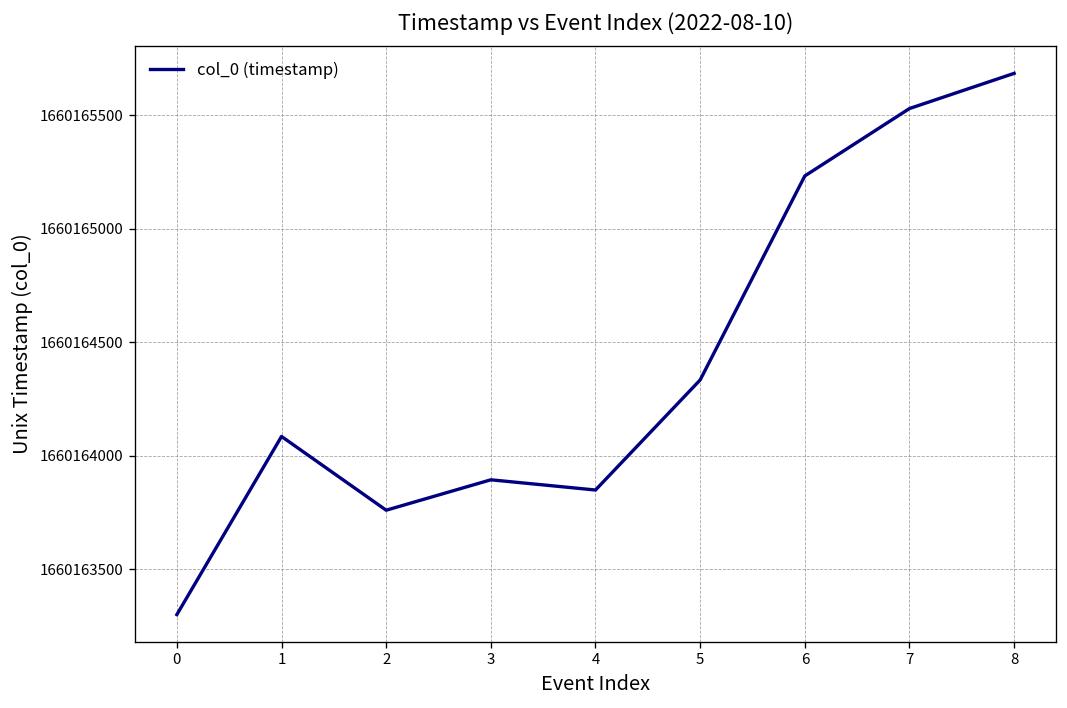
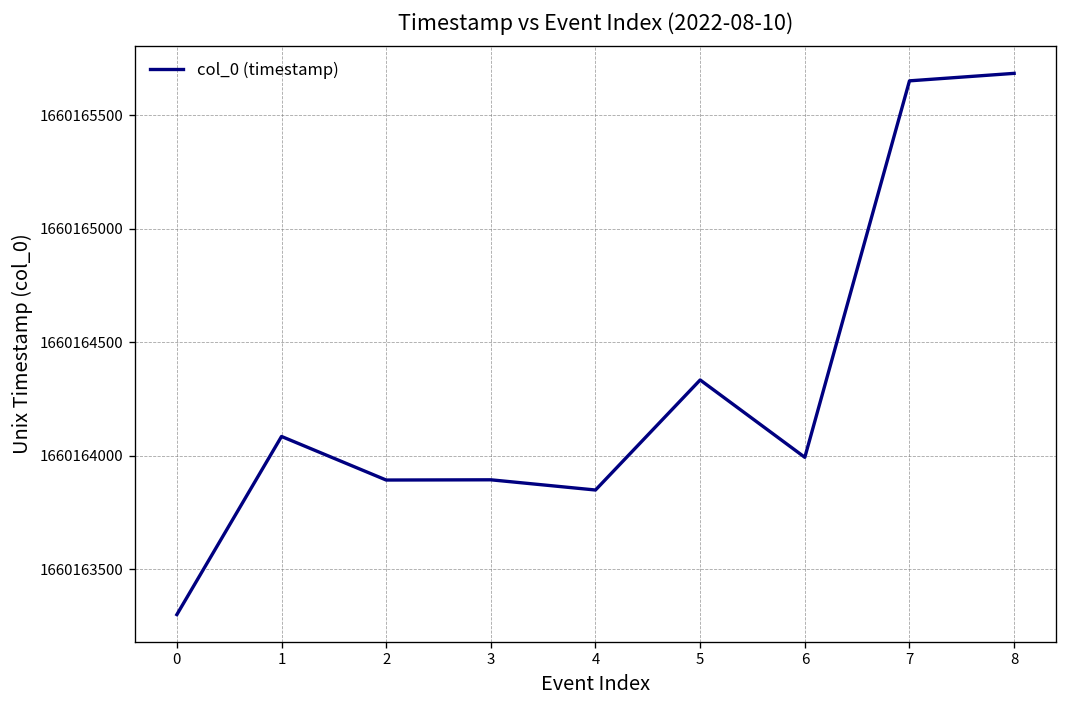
2: 1660163760 -> 1660163890
6: 1660165230 -> 1660163990
7: 1660165530 -> 1660165650
